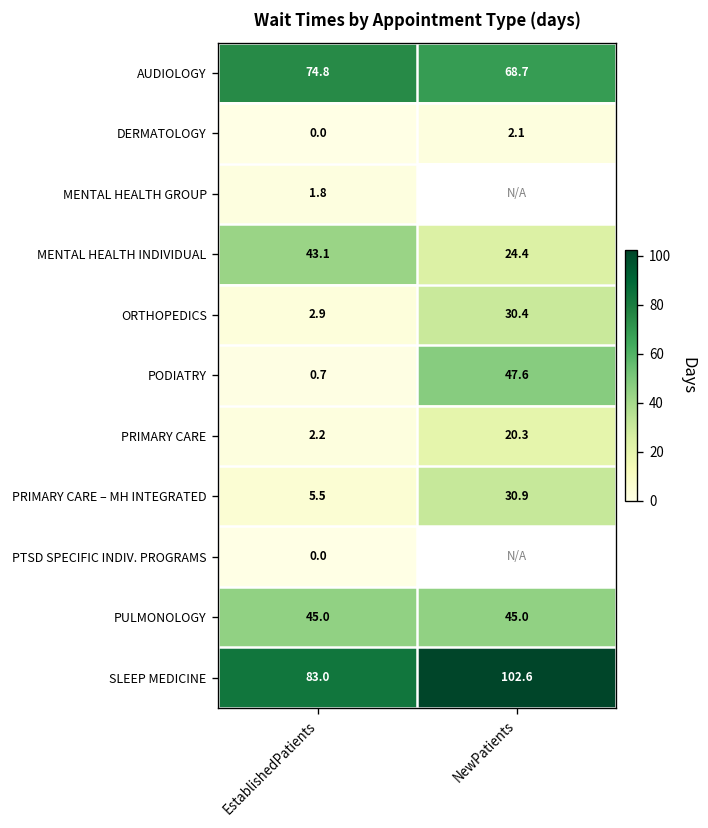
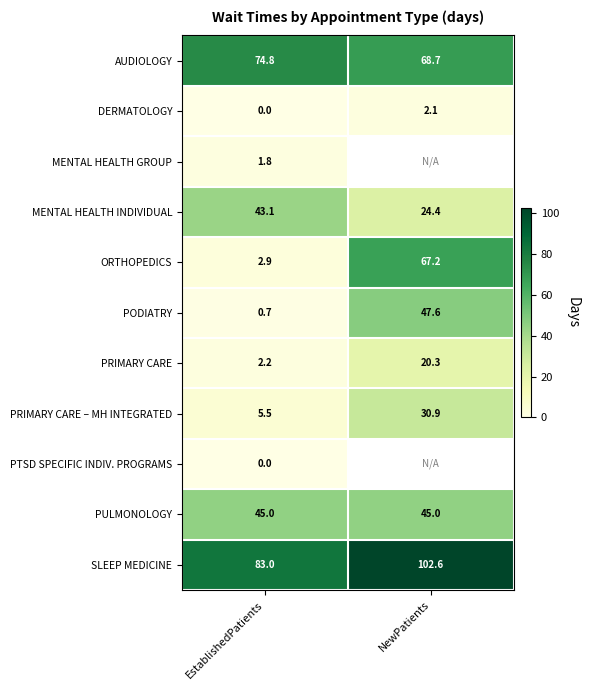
ORTHOPEDICS, NewPatients: 30.4 -> 67.2
